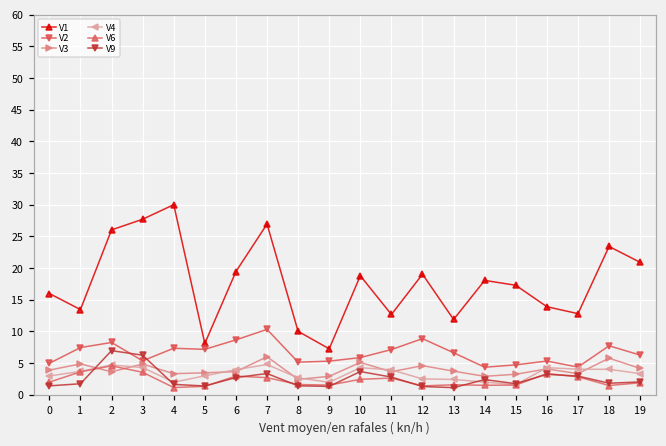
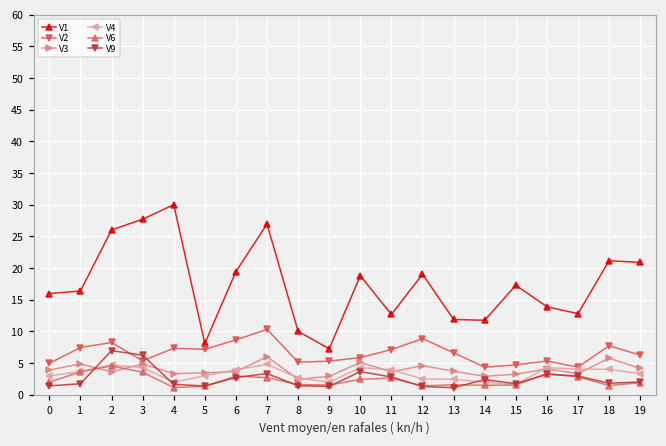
V1, 1: 13 -> 16
V1, 14: 18 -> 12
V1, 18: 23 -> 21
